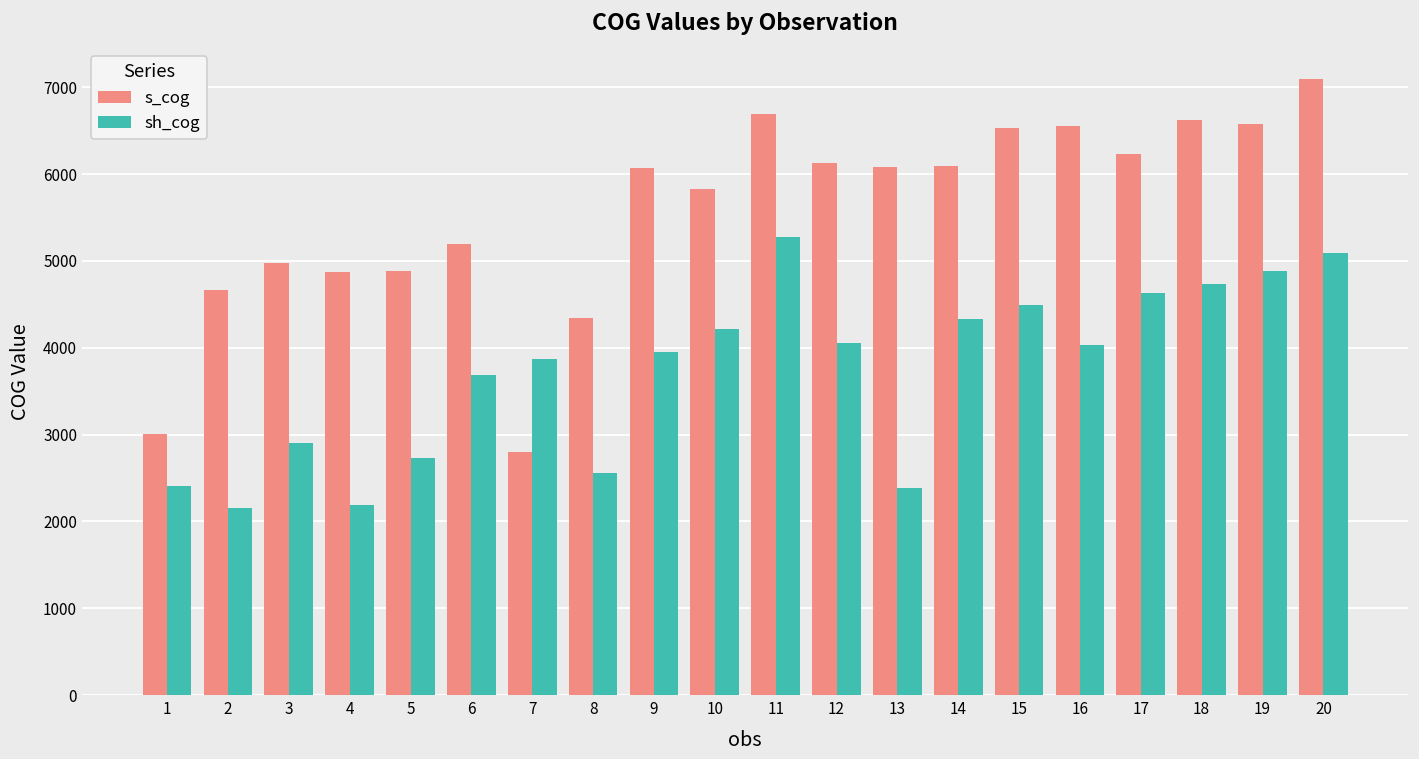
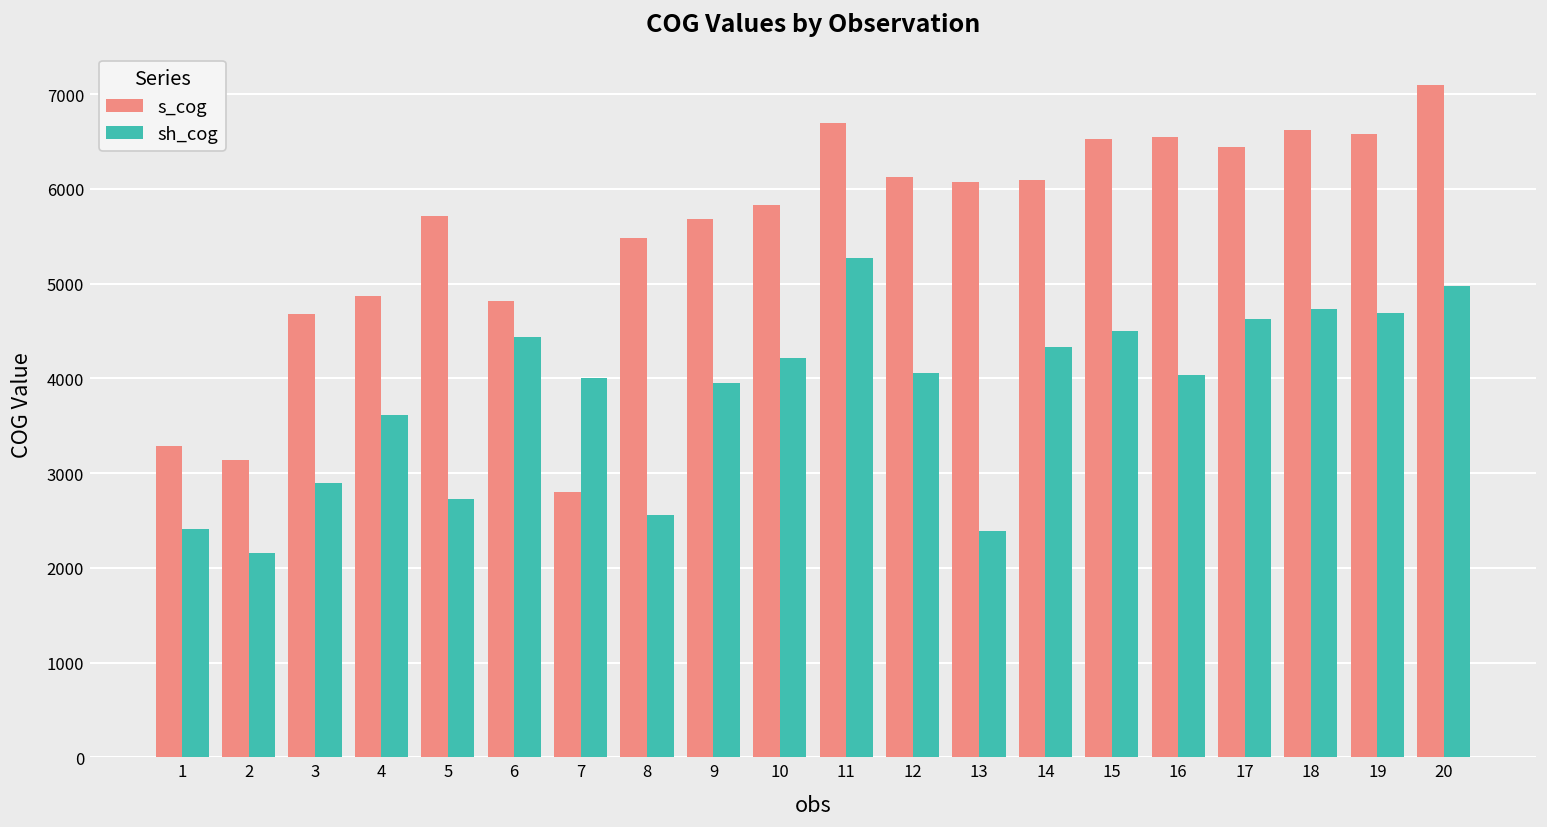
s_cog, 1: 3000 -> 3300
s_cog, 2: 4700 -> 3100
s_cog, 3: 5000 -> 4700
sh_cog, 4: 2200 -> 3600
s_cog, 5: 4900 -> 5700
s_cog, 6: 5200 -> 4800
sh_cog, 6: 3700 -> 4400
sh_cog, 7: 3900 -> 4000
s_cog, 8: 4300 -> 5500
s_cog, 9: 6100 -> 5700
s_cog, 17: 6200 -> 6400
sh_cog, 19: 4900 -> 4700
sh_cog, 20: 5100 -> 5000
